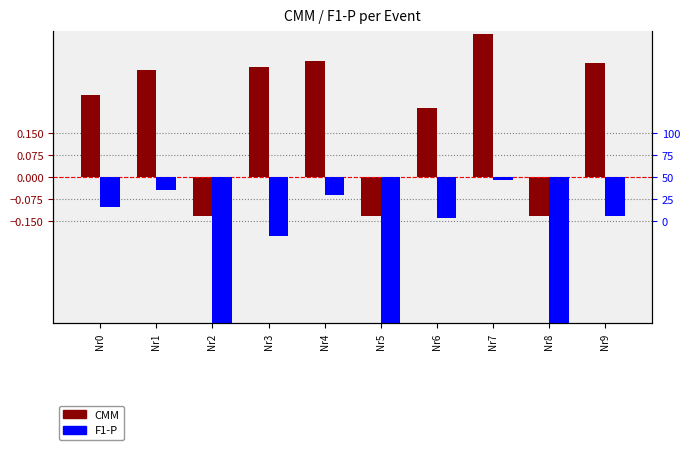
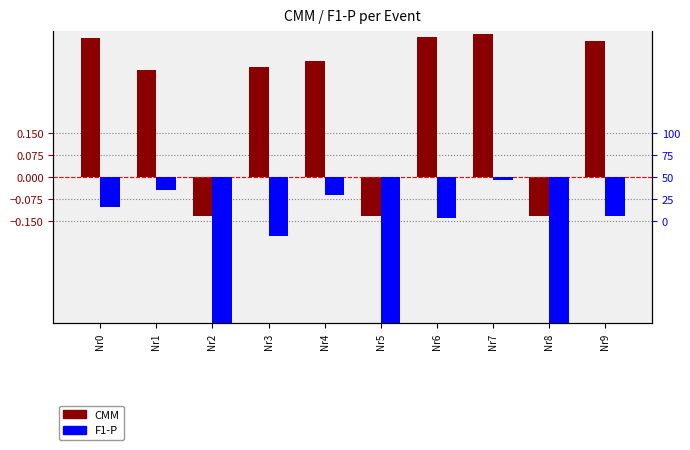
CMM, Nr0: 0.28 -> 0.48
CMM, Nr6: 0.24 -> 0.48
CMM, Nr9: 0.39 -> 0.47
